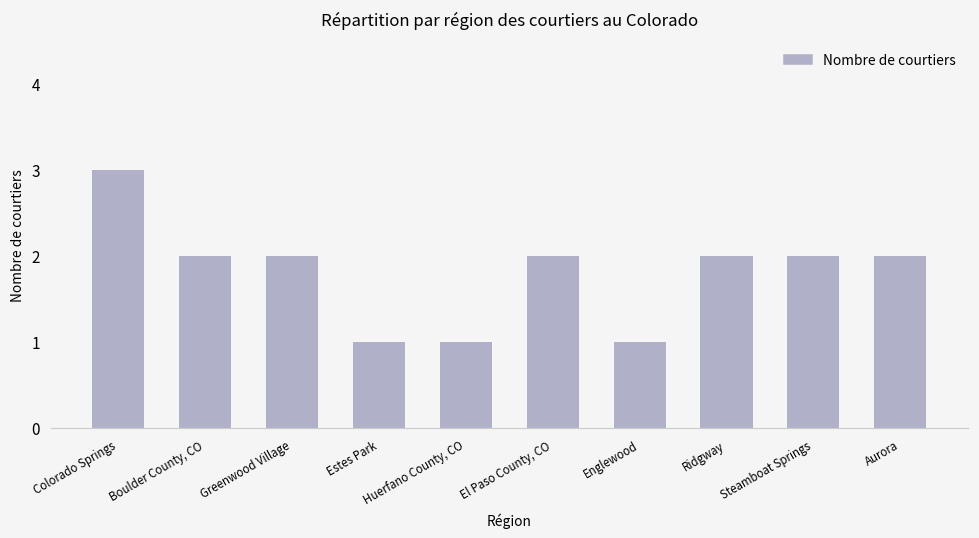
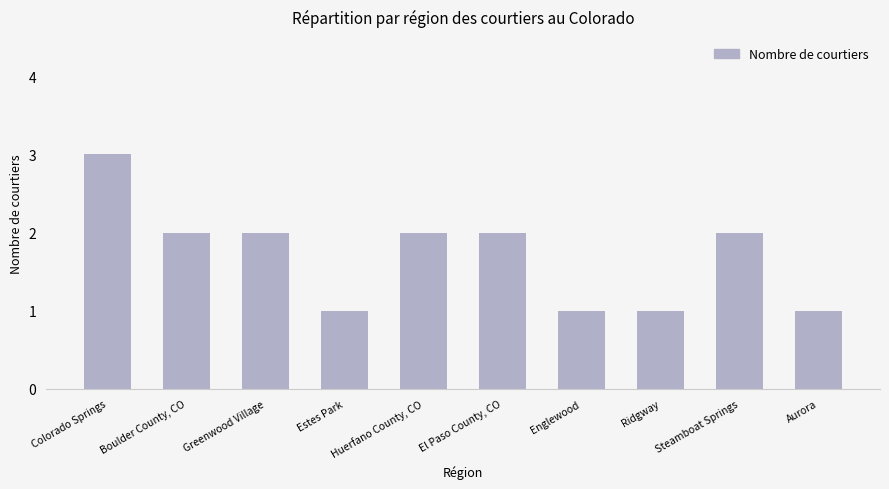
Huerfano County, CO: 1 -> 2
Ridgway: 2 -> 1
Aurora: 2 -> 1
